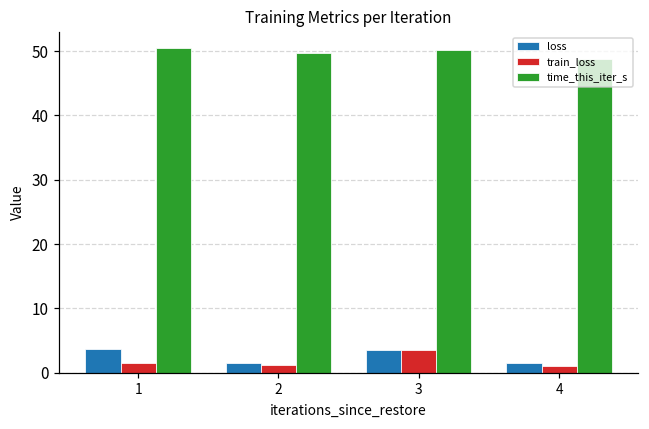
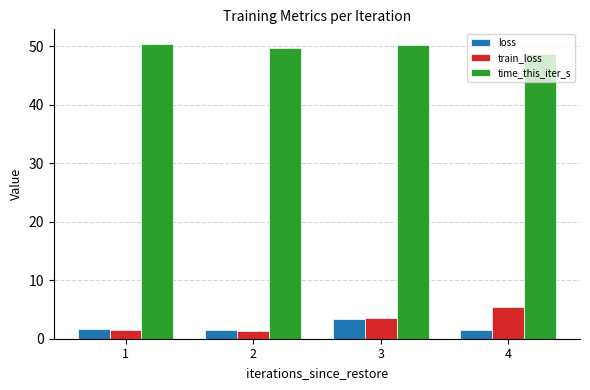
loss, 1: 4 -> 2
train_loss, 4: 1 -> 5
